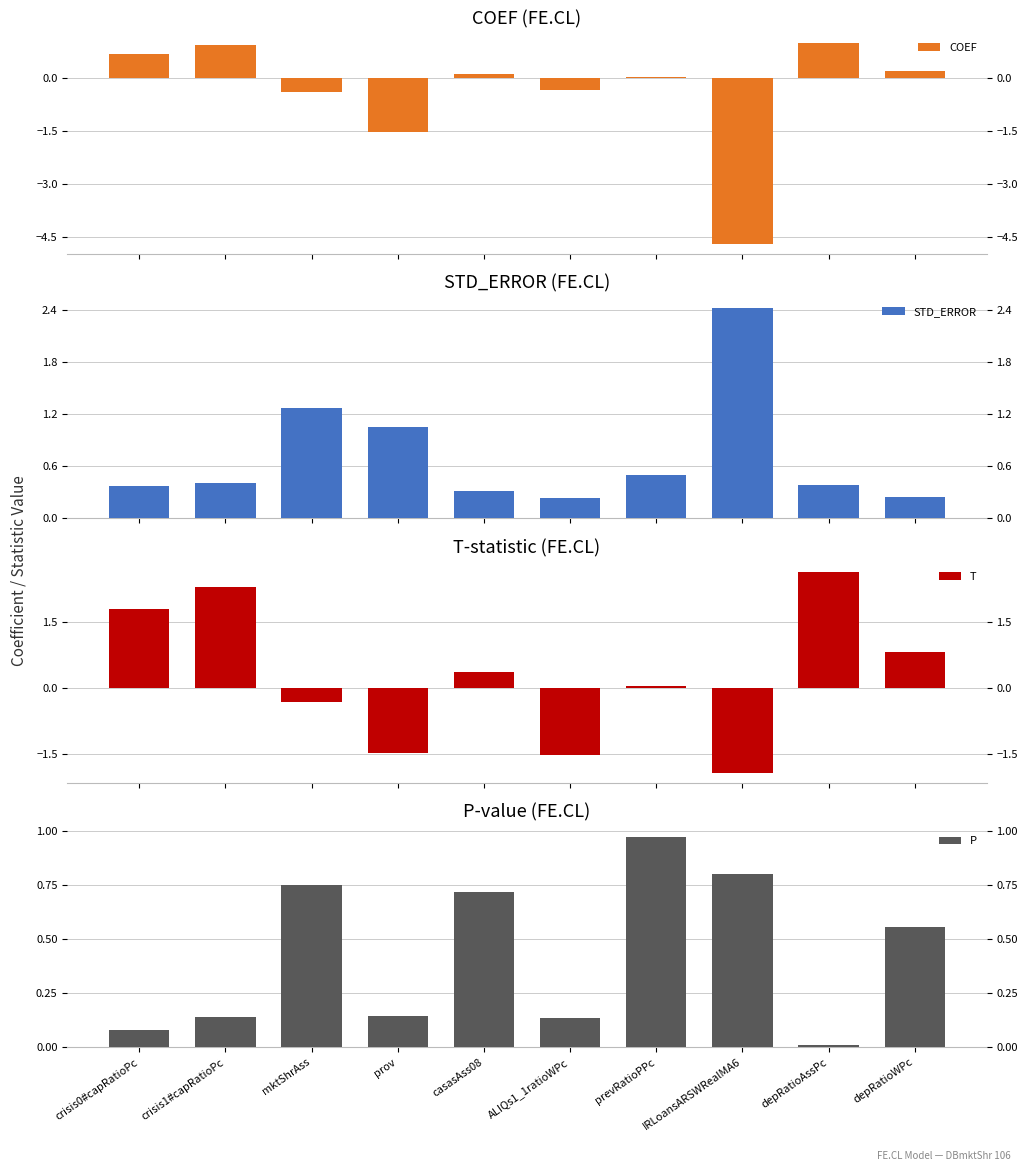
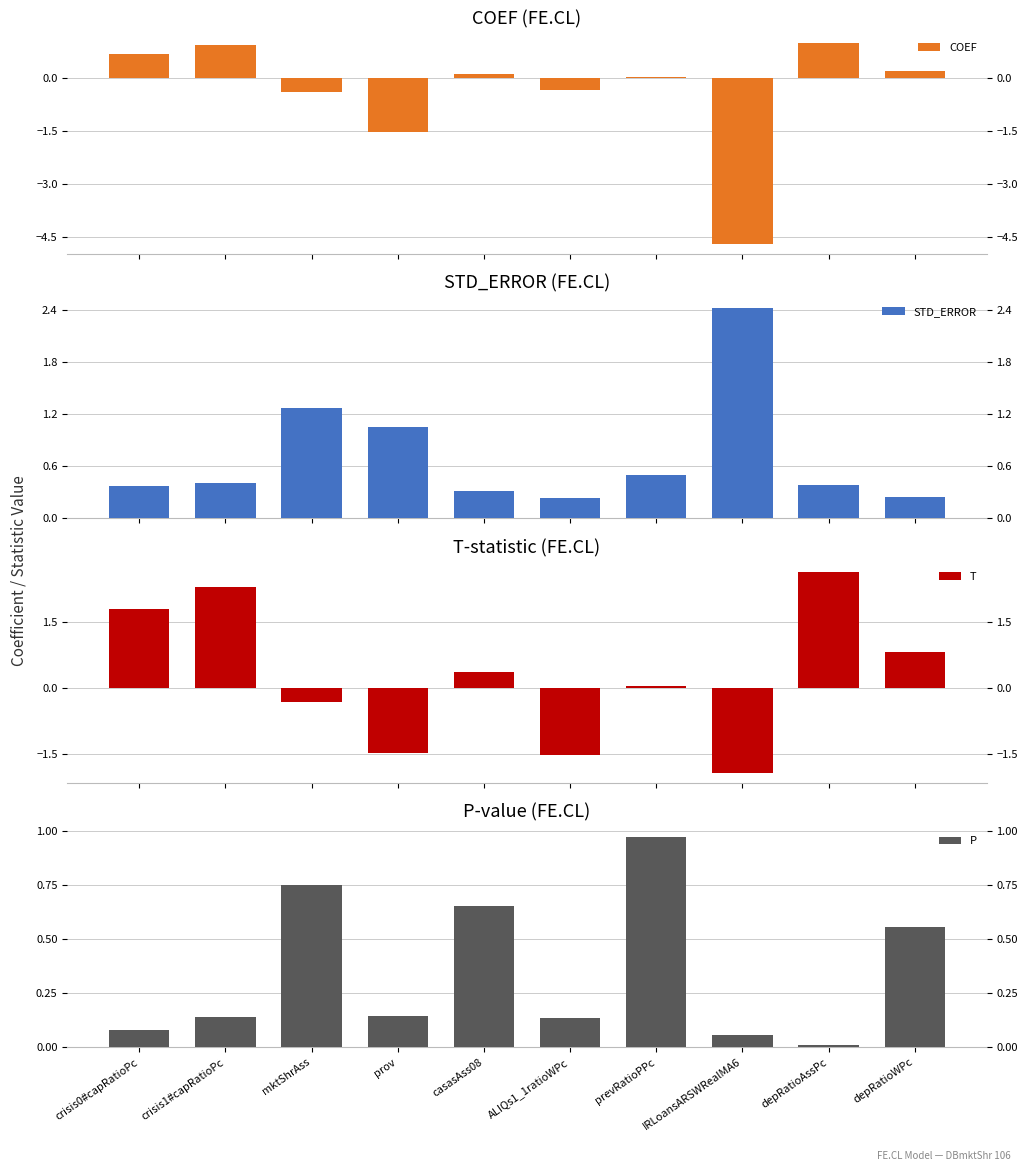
P-value (FE.CL), casasAss08: 0.72 -> 0.65
P-value (FE.CL), IRLoansARSWRealMA6: 0.80 -> 0.06
